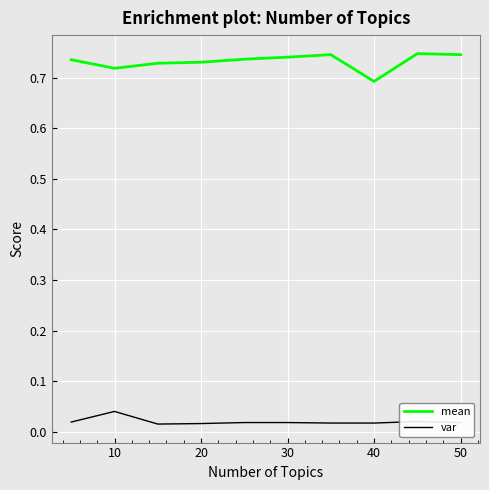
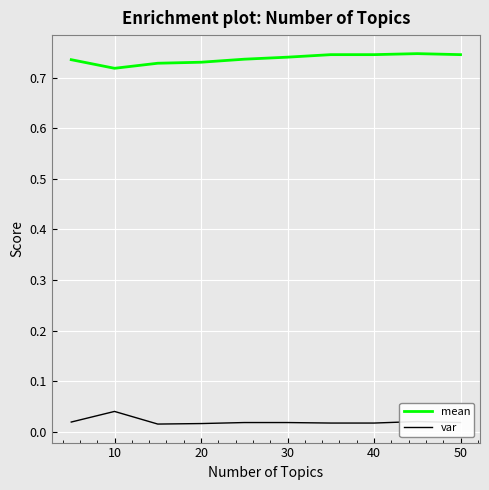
mean, 40: 0.69 -> 0.75
